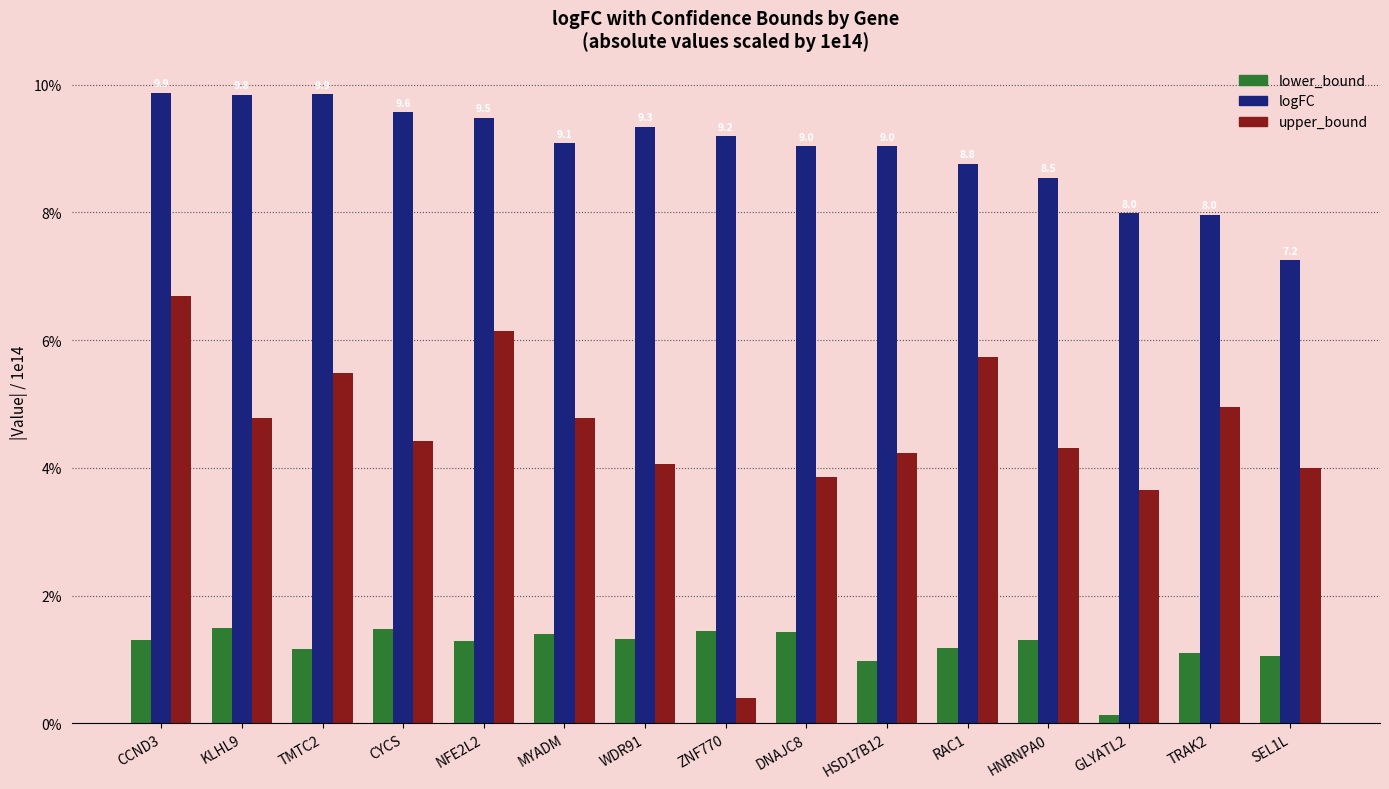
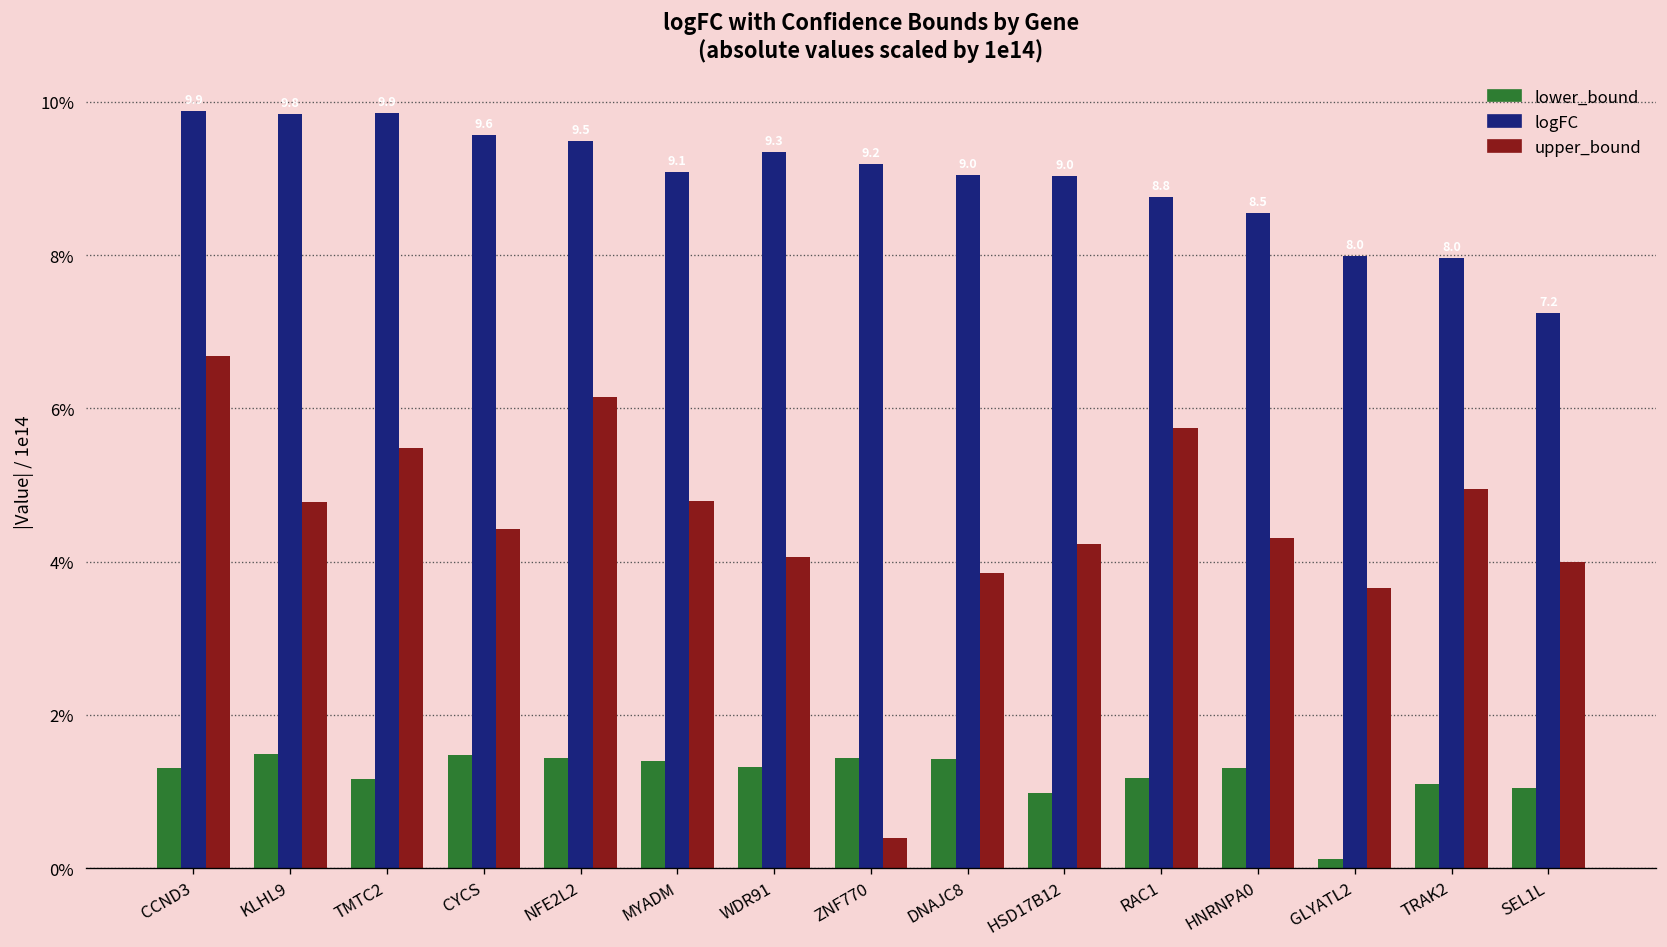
lower_bound, NFE2L2: 1.3% -> 1.4%
